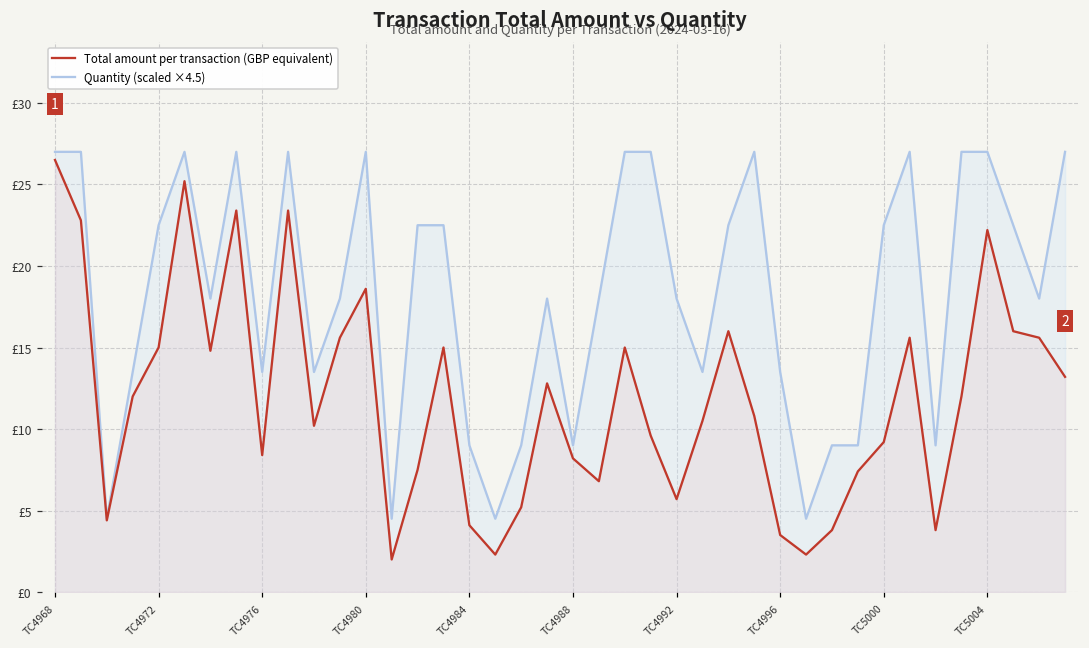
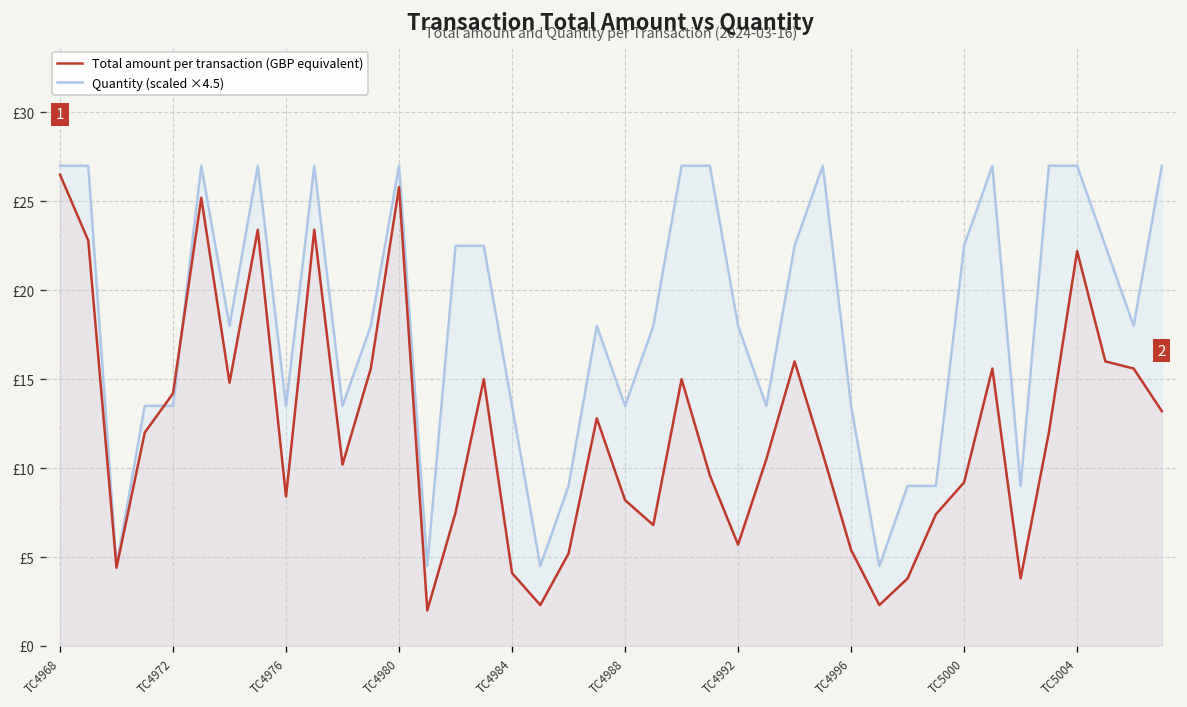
Total amount per transaction (GBP equivalent), TC4972: £15.0 -> £14.2
Quantity (scaled ×4.5), TC4972: £22.5 -> £13.5
Total amount per transaction (GBP equivalent), TC4980: £18.6 -> £25.8
Quantity (scaled ×4.5), TC4984: £9.0 -> £13.5
Quantity (scaled ×4.5), TC4988: £9.0 -> £13.5
Total amount per transaction (GBP equivalent), TC4996: £3.5 -> £5.4
